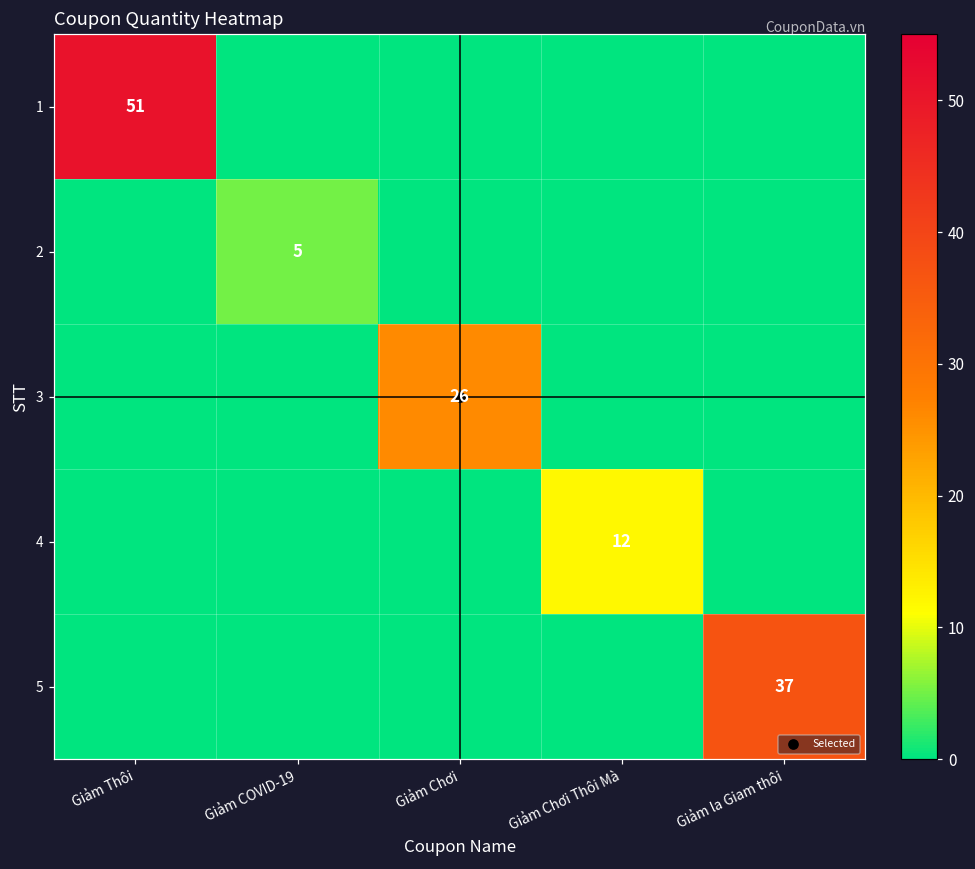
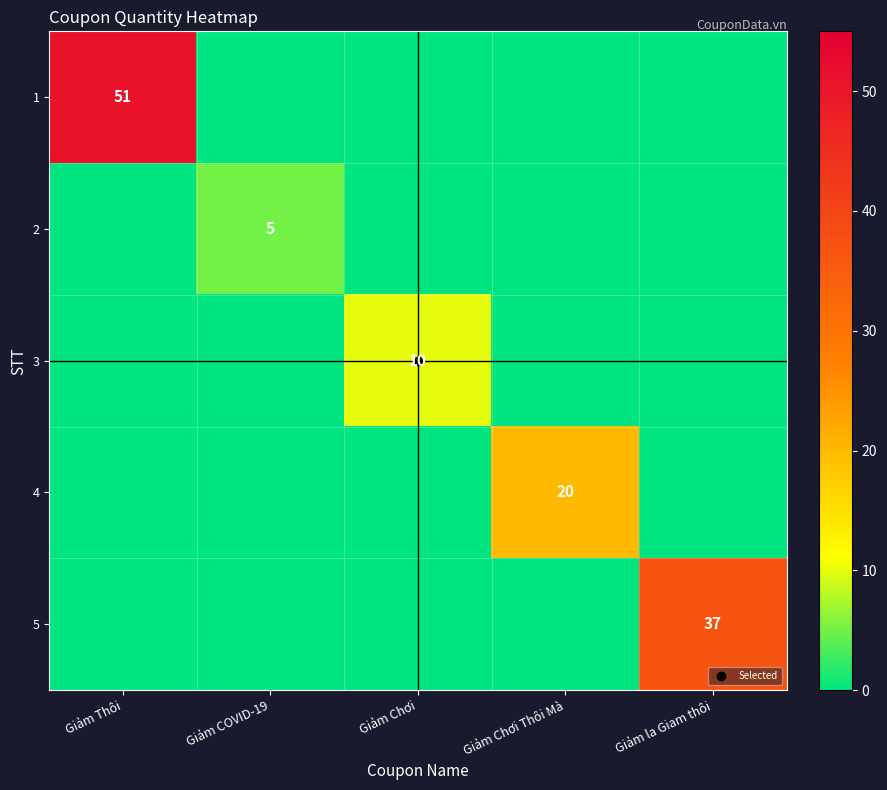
3, Giảm Chơi: 26 -> 10
4, Giảm Chơi Thôi Mà: 12 -> 20
